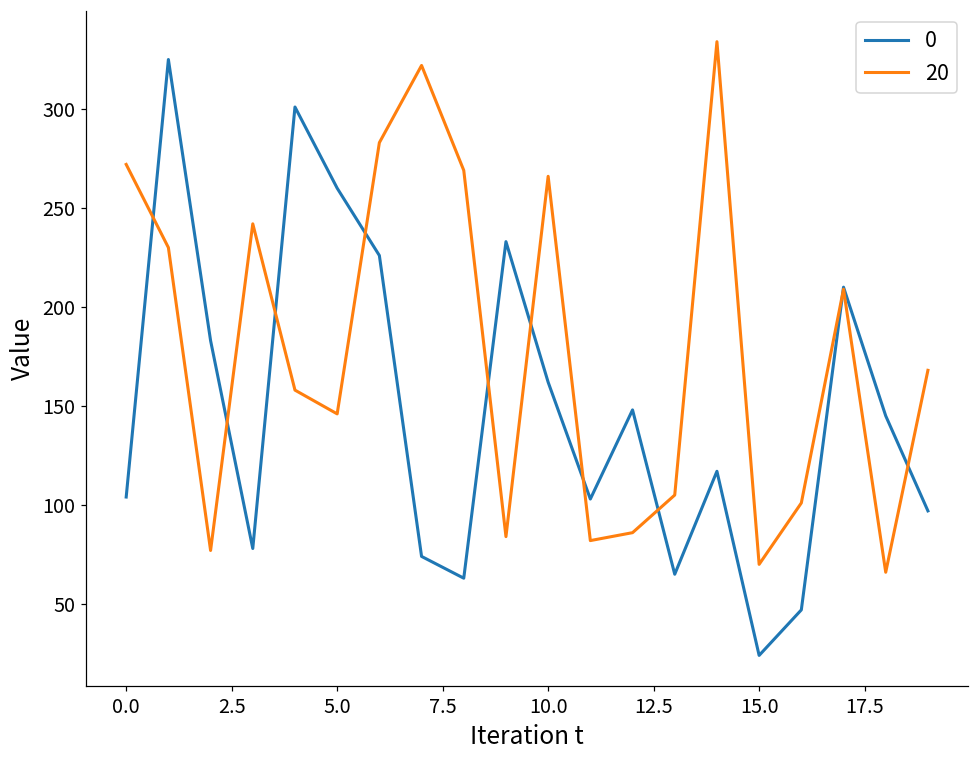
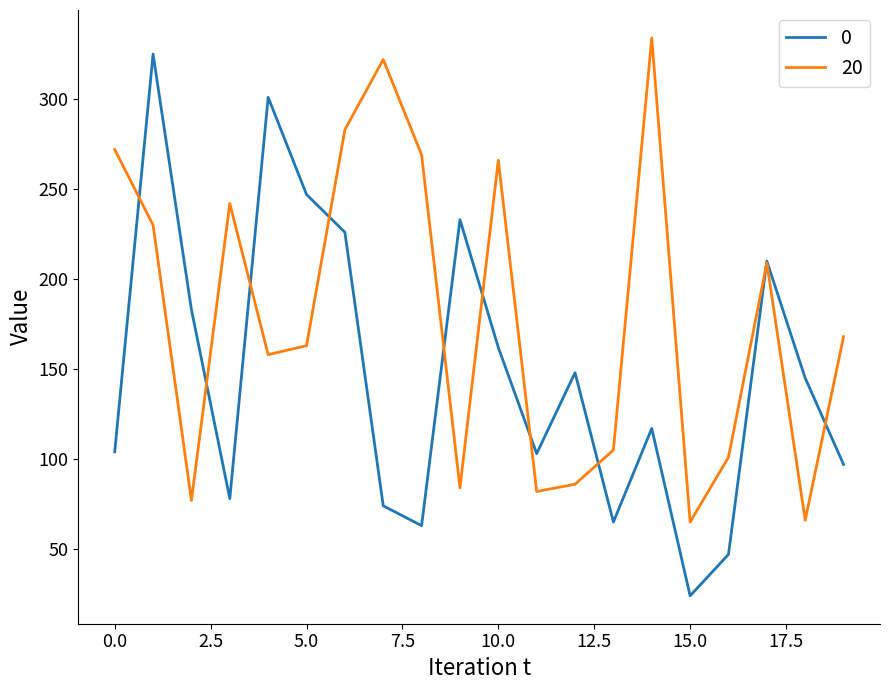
0, 5.0: 260 -> 247
20, 5.0: 146 -> 163
20, 15.0: 70 -> 65
